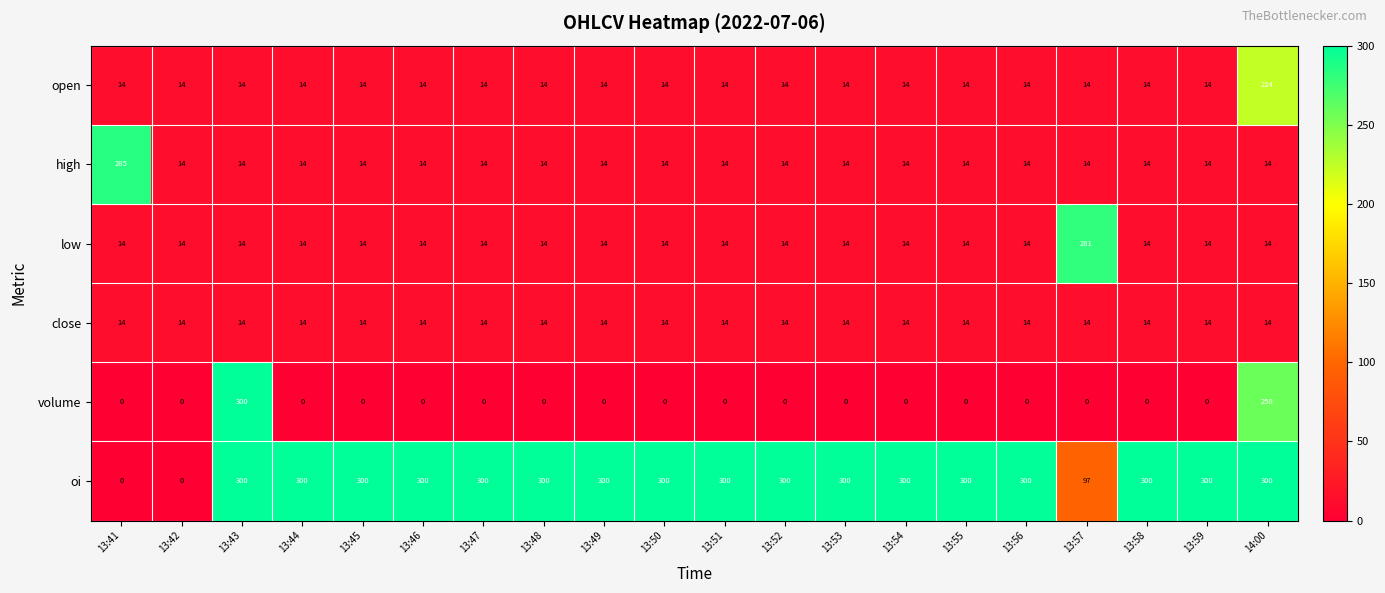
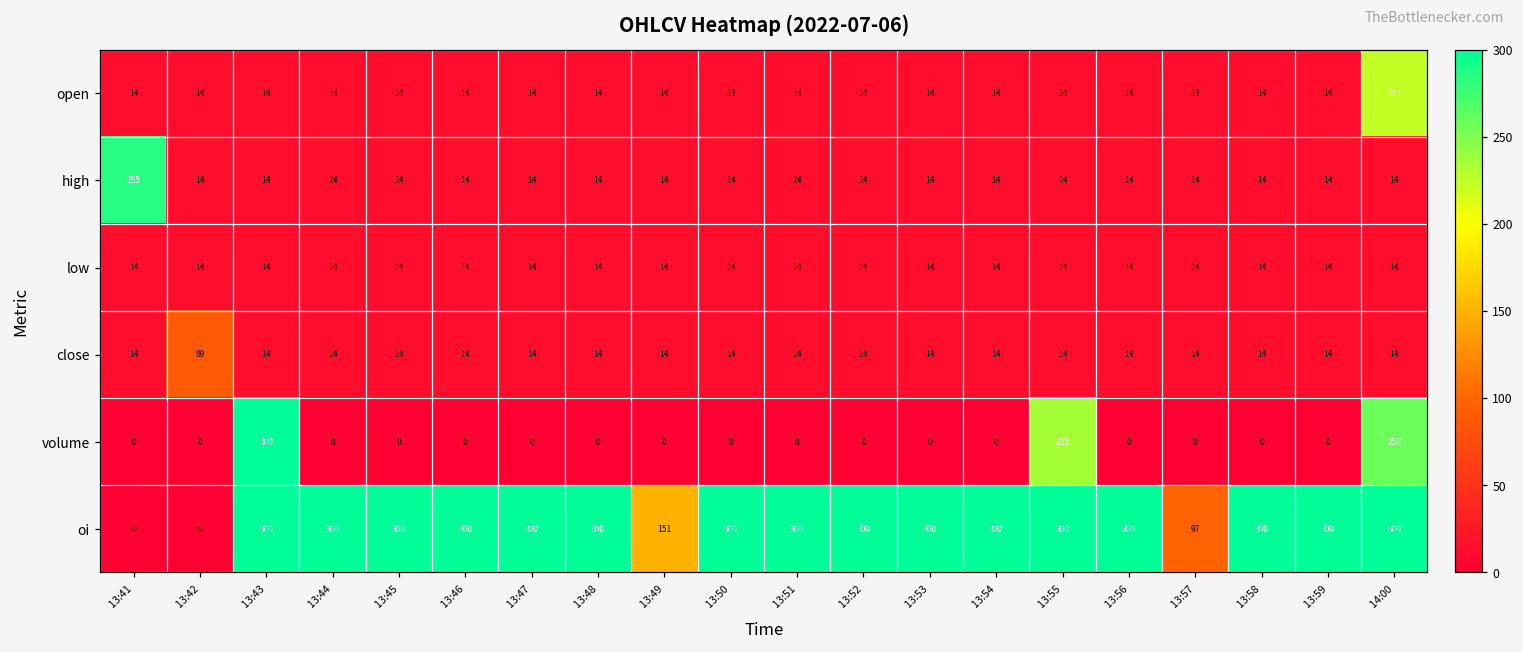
low, 13:57: 281 -> 14
close, 13:42: 14 -> 89
volume, 13:55: 0 -> 235
oi, 13:49: 300 -> 151
